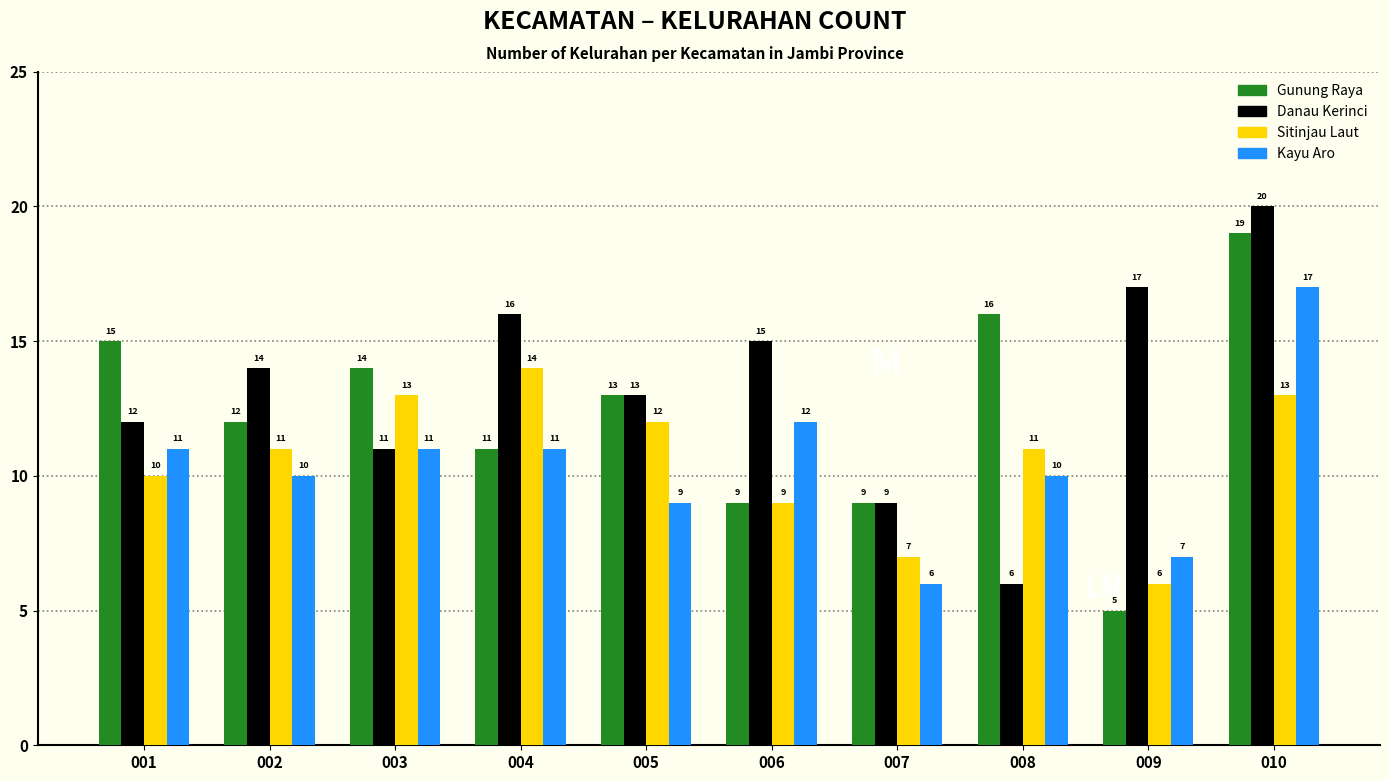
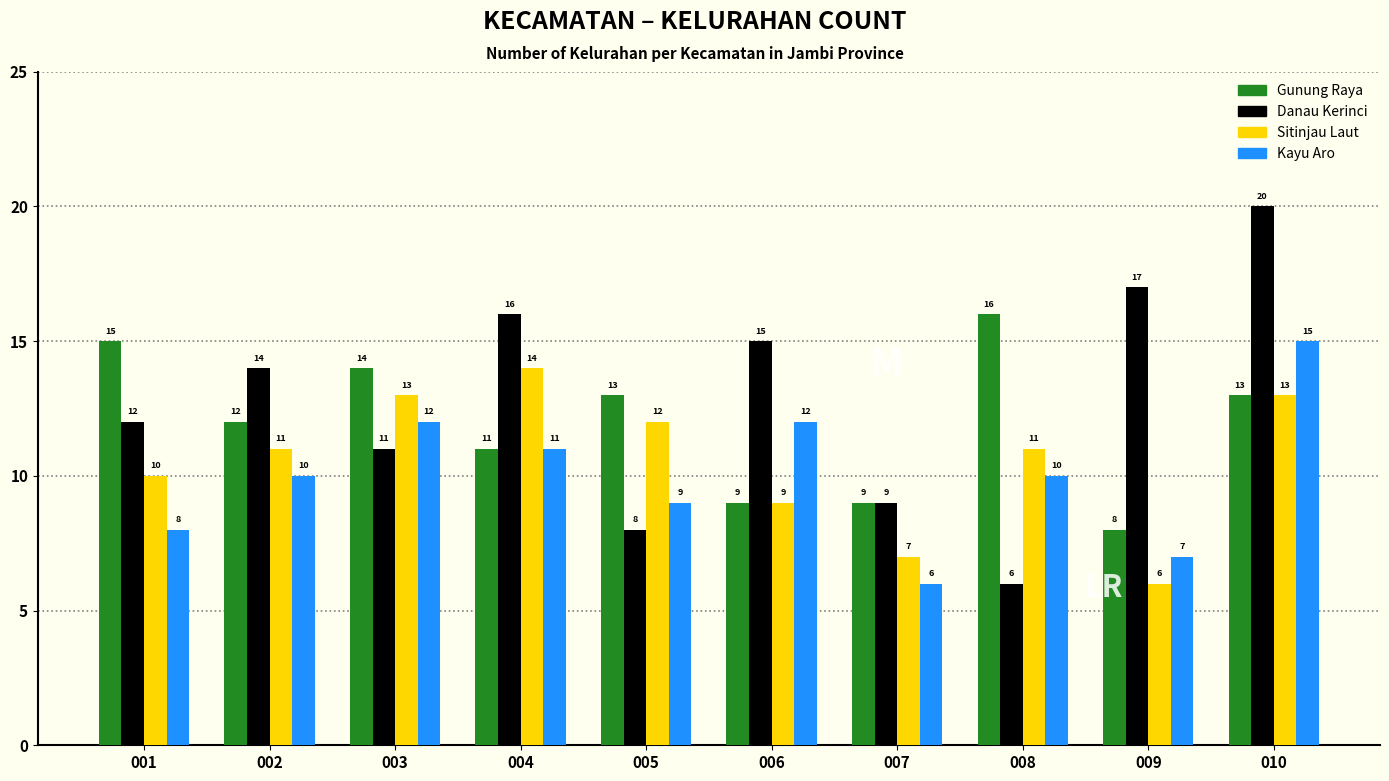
Kayu Aro, 001: 11 -> 8
Kayu Aro, 003: 11 -> 12
Danau Kerinci, 005: 13 -> 8
Gunung Raya, 009: 5 -> 8
Gunung Raya, 010: 19 -> 13
Kayu Aro, 010: 17 -> 15
